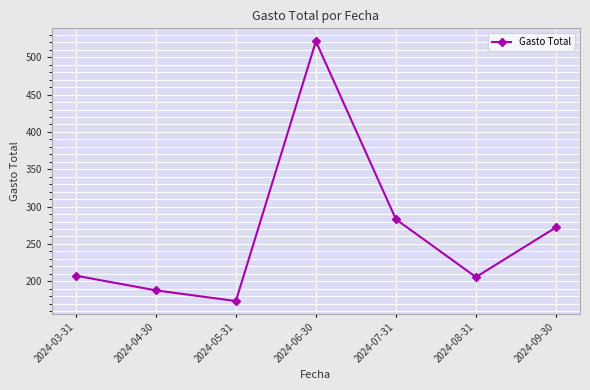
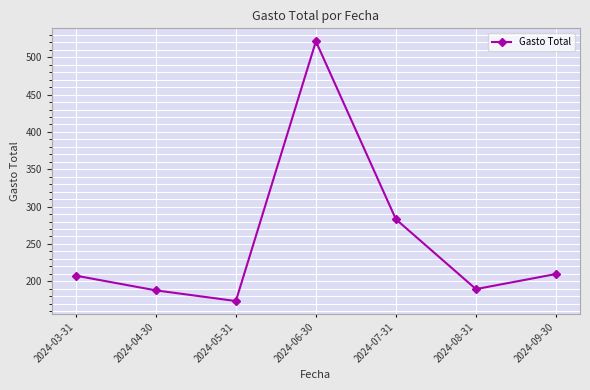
2024-08-31: 210 -> 190
2024-09-30: 270 -> 210
